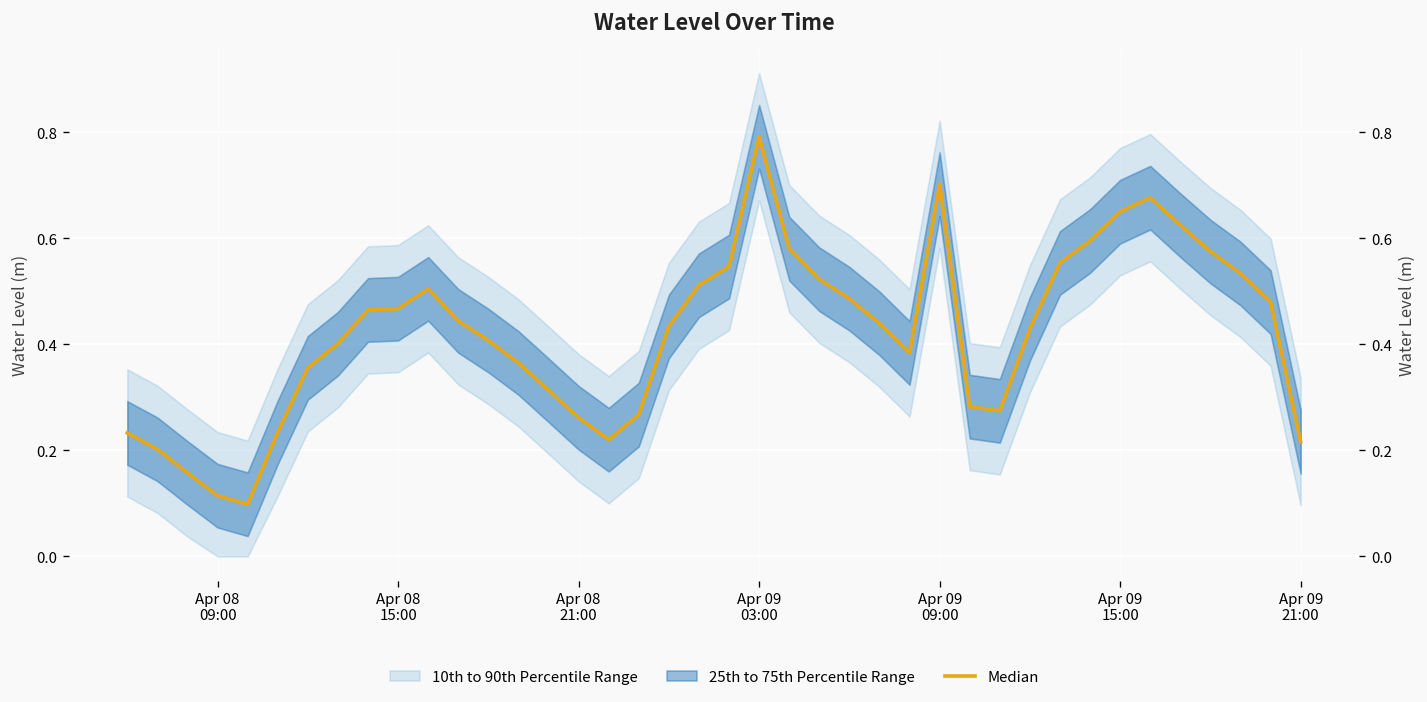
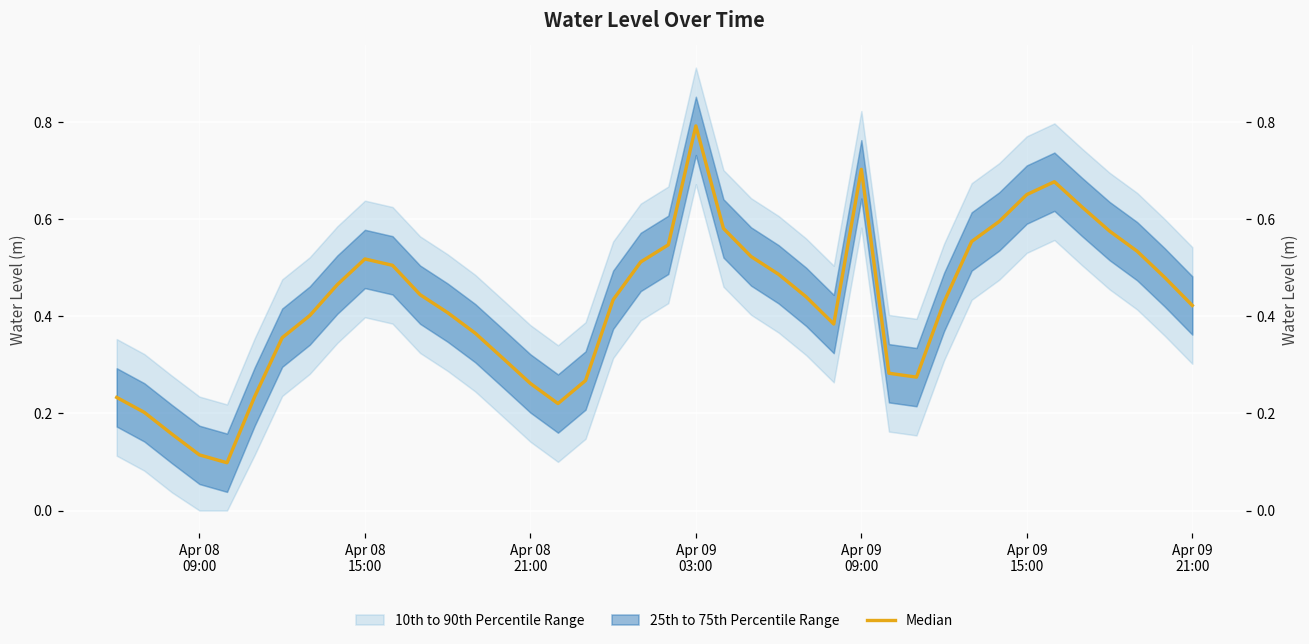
Median, Apr 08 15:00: 0.47 -> 0.52
Median, Apr 09 21:00: 0.22 -> 0.42
